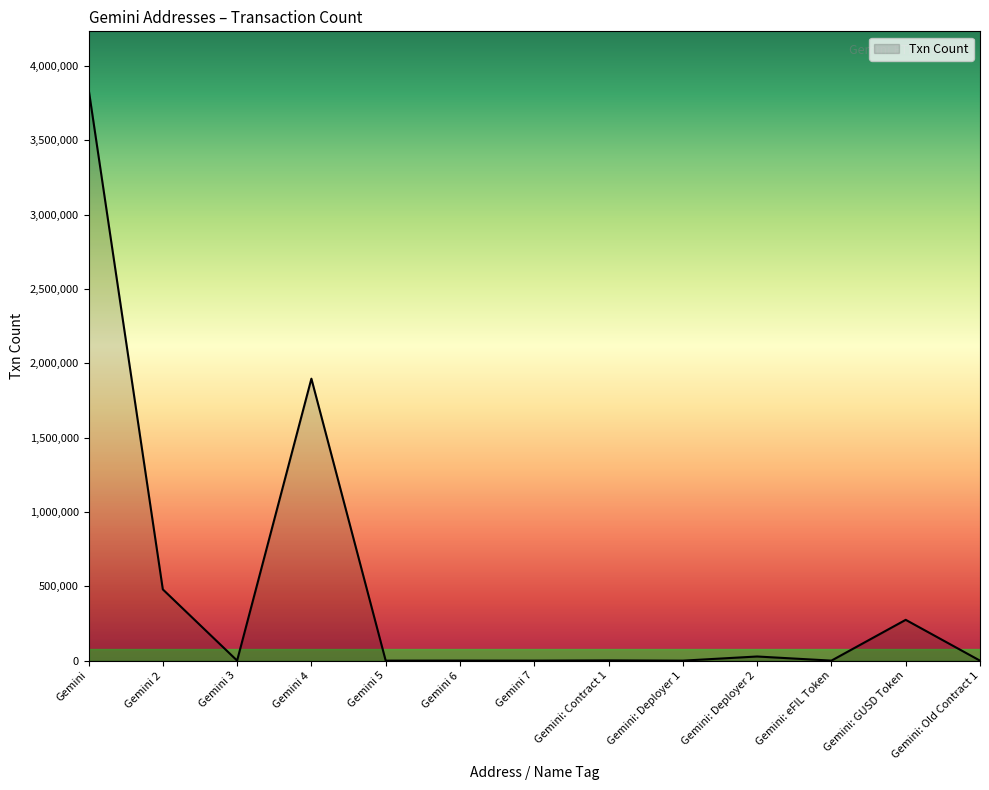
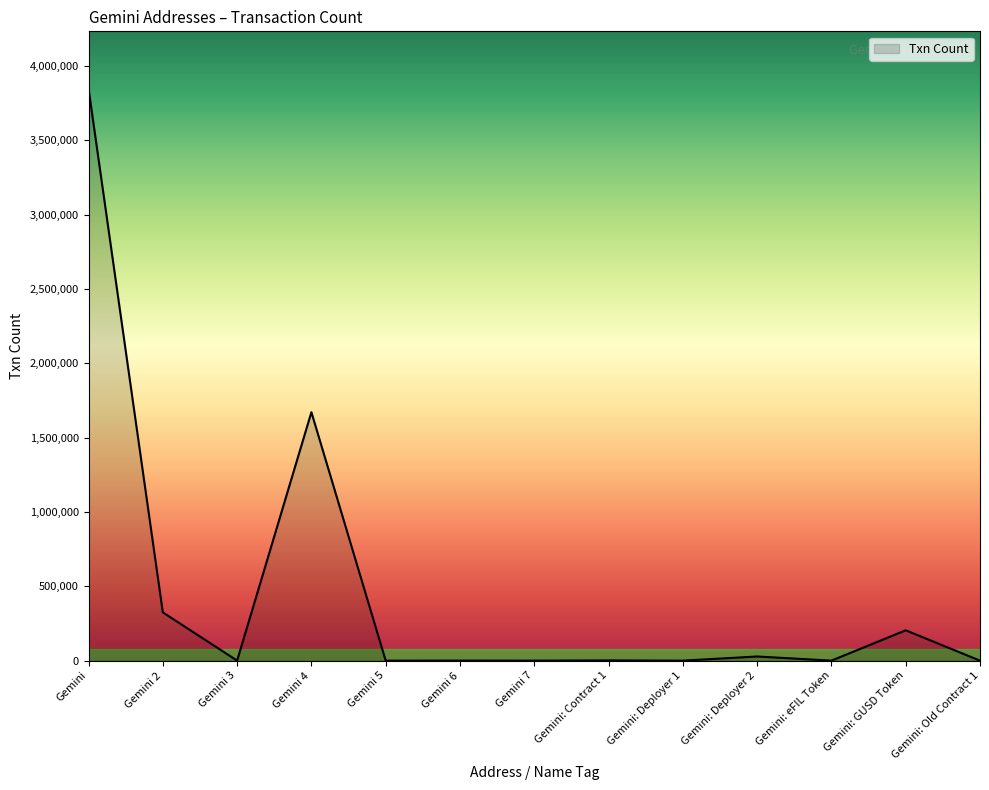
Gemini 2: 480,000 -> 320,000
Gemini 4: 1,900,000 -> 1,670,000
Gemini: GUSD Token: 270,000 -> 200,000
